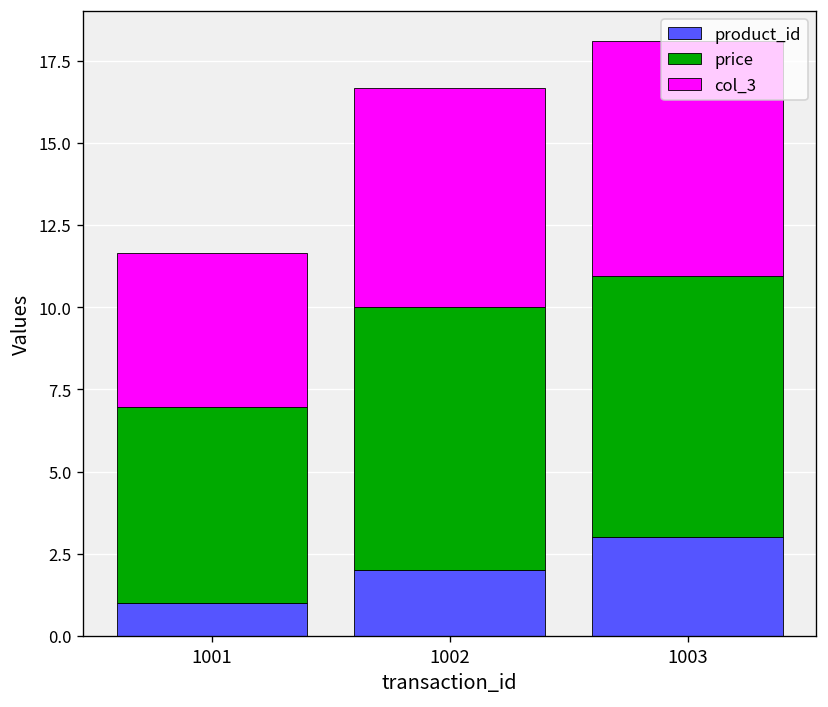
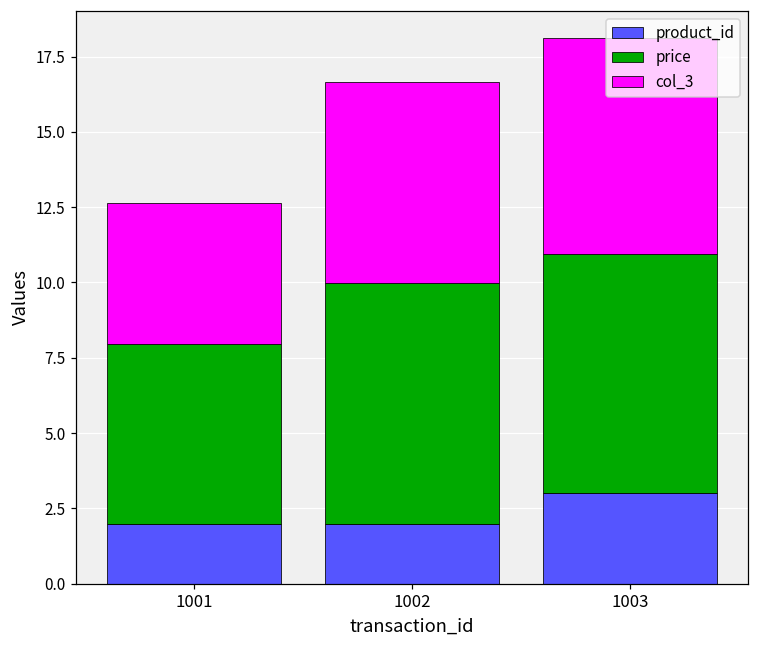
product_id, 1001: 1 -> 2
